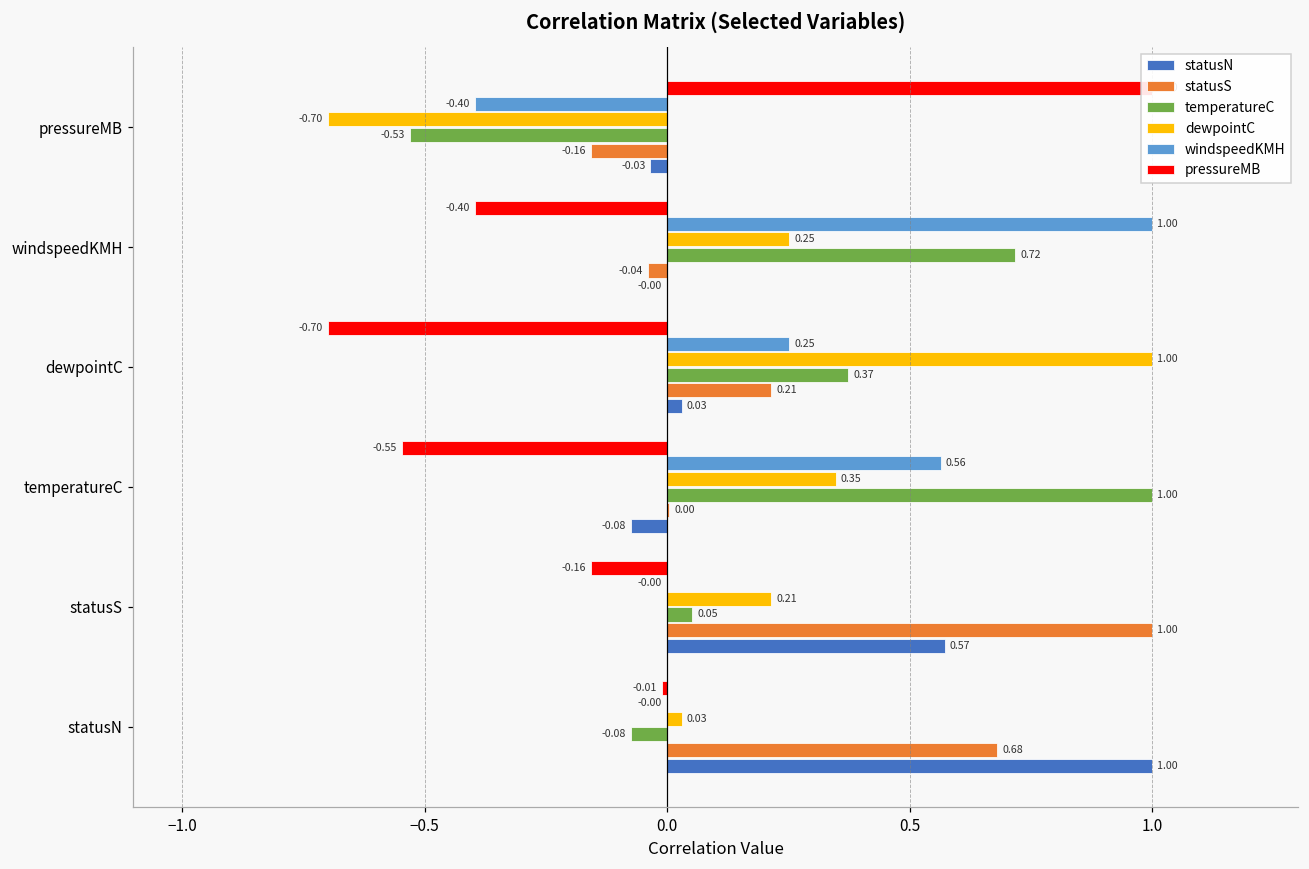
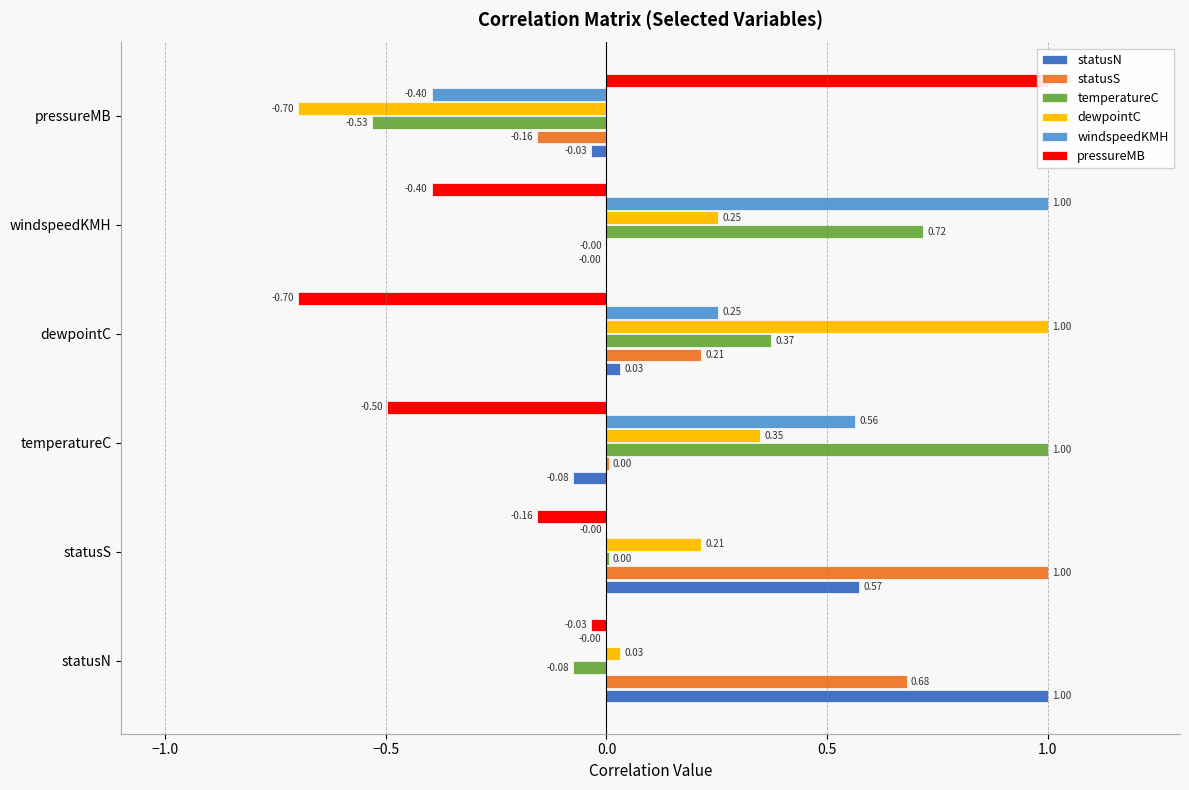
statusS, windspeedKMH: -0.04 -> -0.00
pressureMB, temperatureC: -0.55 -> -0.50
temperatureC, statusS: 0.05 -> 0.00
pressureMB, statusN: -0.01 -> -0.03
